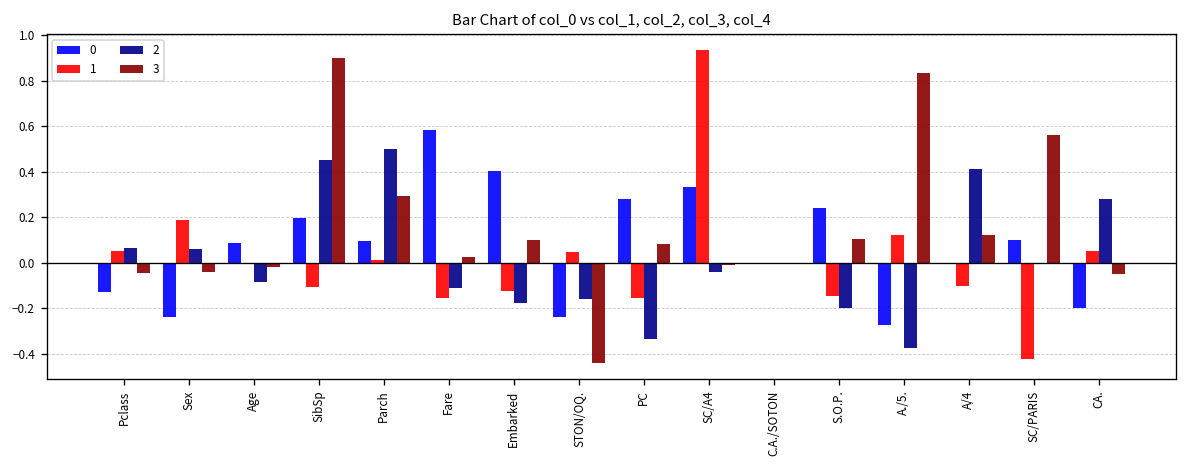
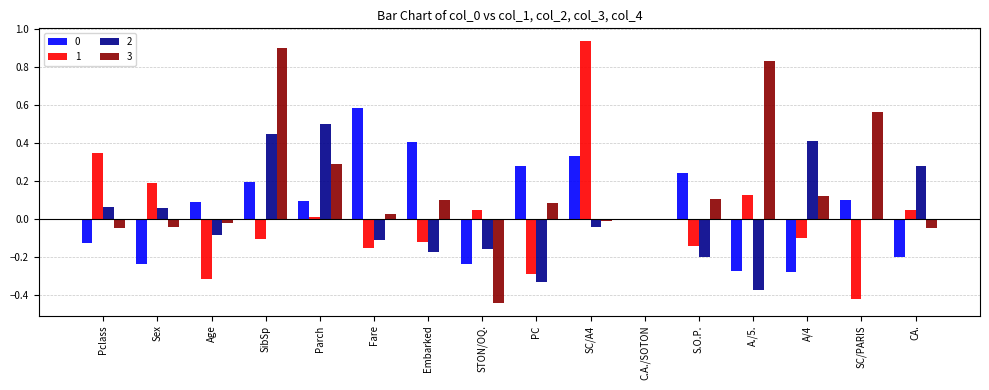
1, Pclass: 0.05 -> 0.35
1, Age: -0.01 -> -0.32
1, PC: -0.15 -> -0.29
0, A/4: 0.00 -> -0.28
